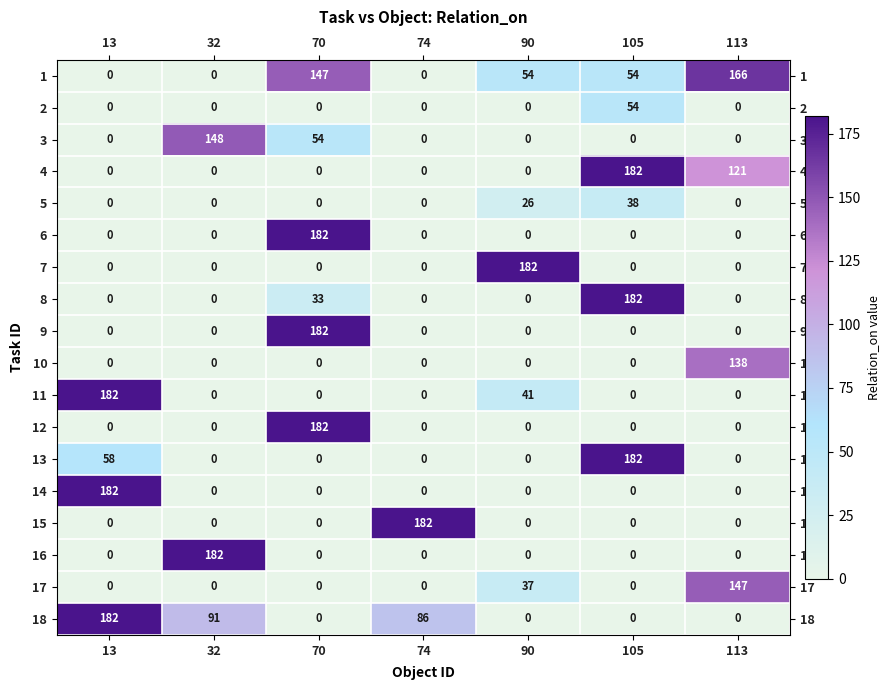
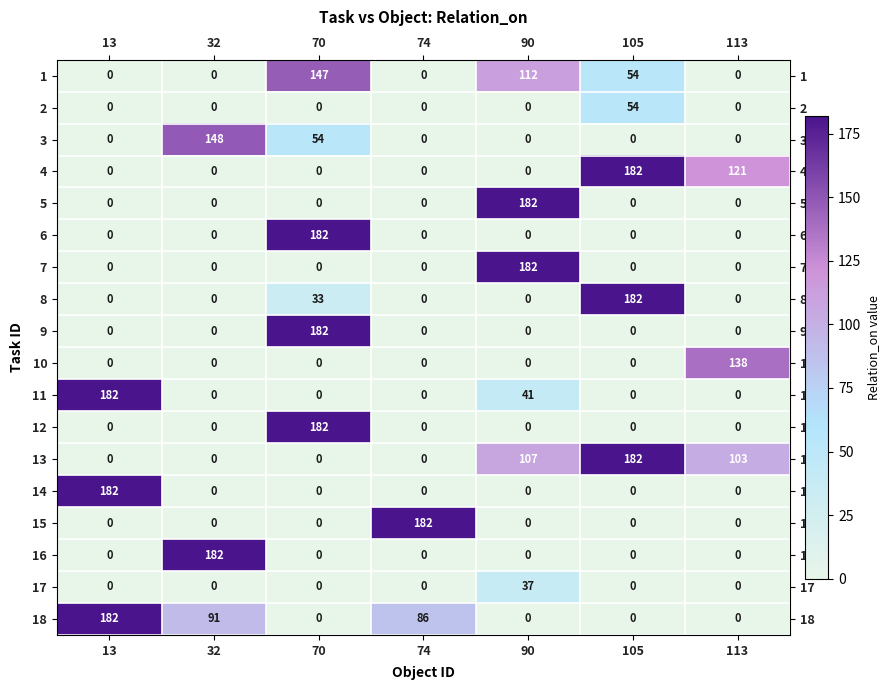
1, 90: 54 -> 112
1, 113: 166 -> 0
5, 90: 26 -> 182
5, 105: 38 -> 0
13, 13: 58 -> 0
13, 90: 0 -> 107
13, 113: 0 -> 103
17, 113: 147 -> 0
